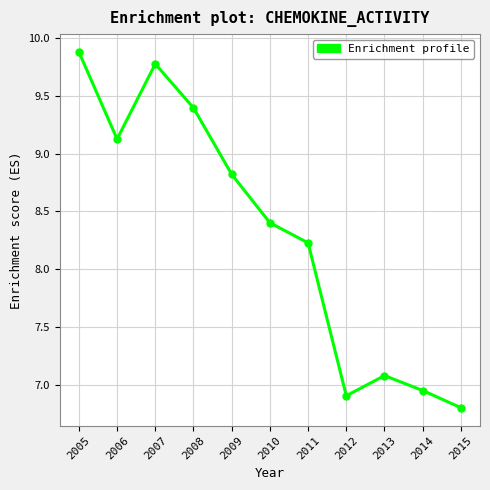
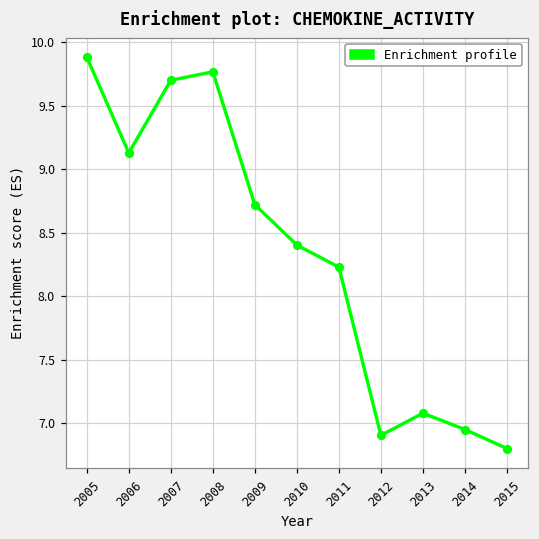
2007: 9.78 -> 9.70
2008: 9.40 -> 9.77
2009: 8.82 -> 8.72
